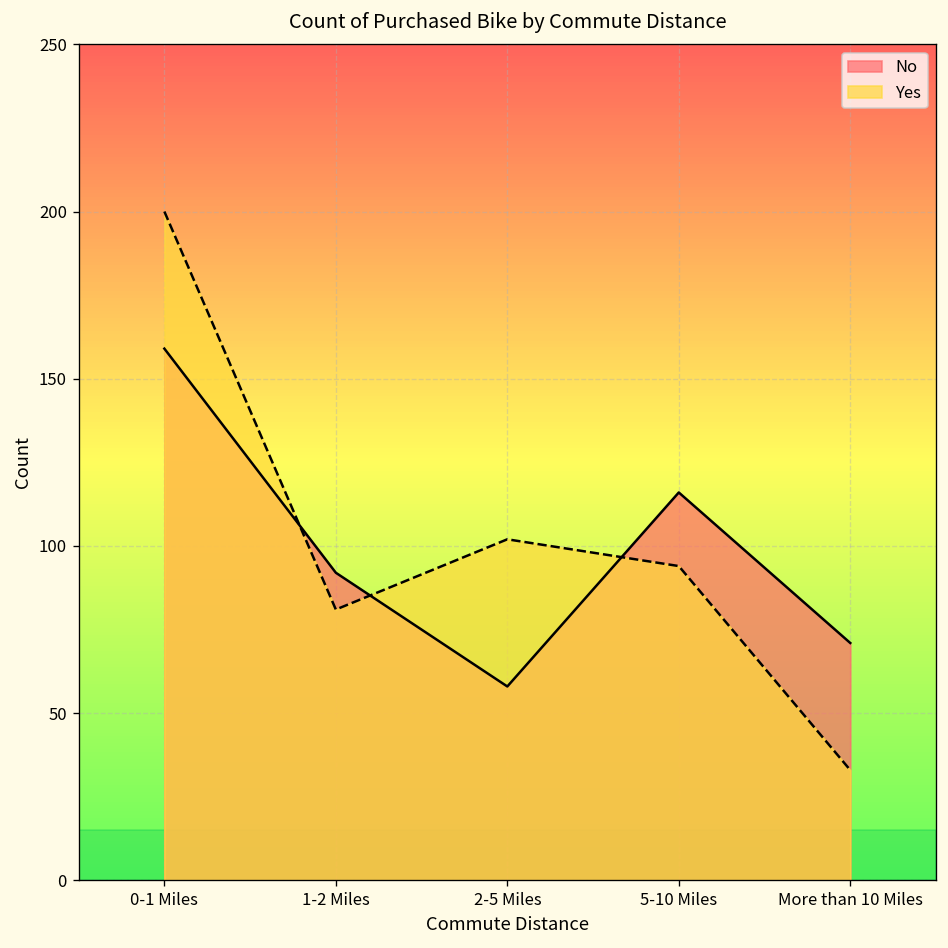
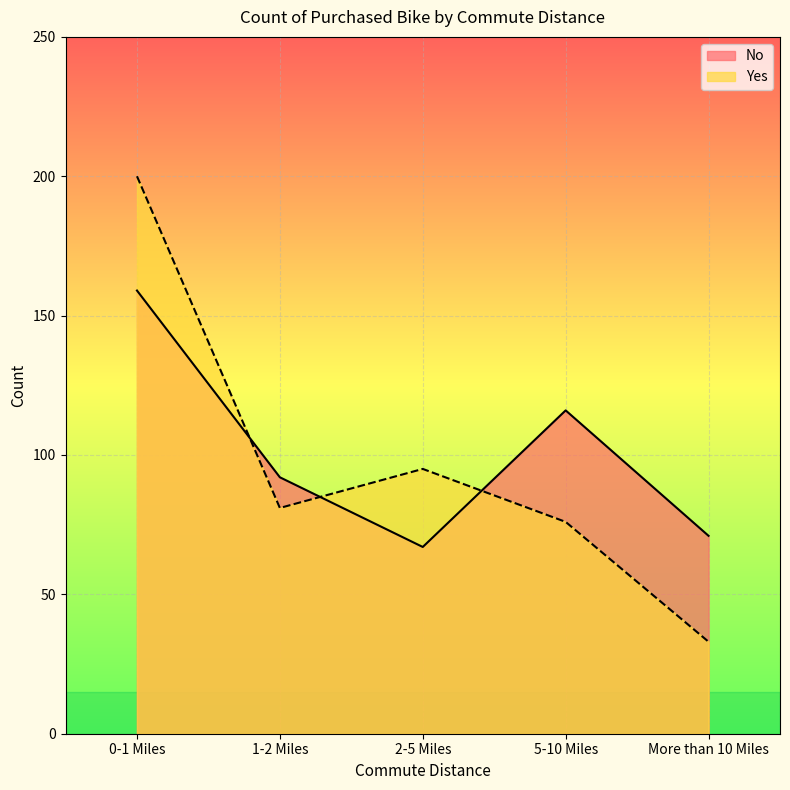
No, 2-5 Miles: 58 -> 67
Yes, 2-5 Miles: 102 -> 95
Yes, 5-10 Miles: 94 -> 76
